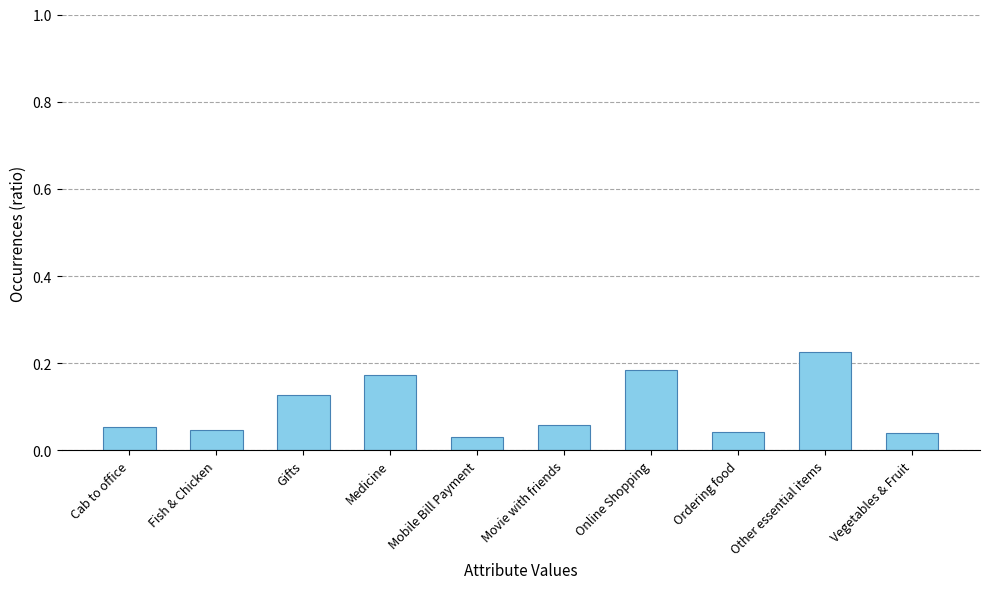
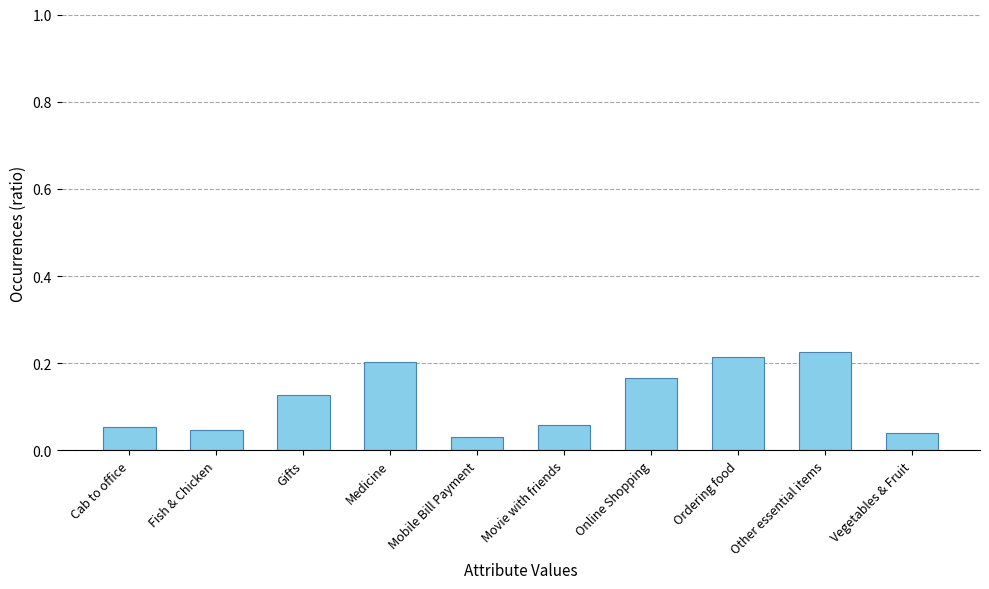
Medicine: 0.17 -> 0.20
Online Shopping: 0.19 -> 0.17
Ordering food: 0.04 -> 0.21
